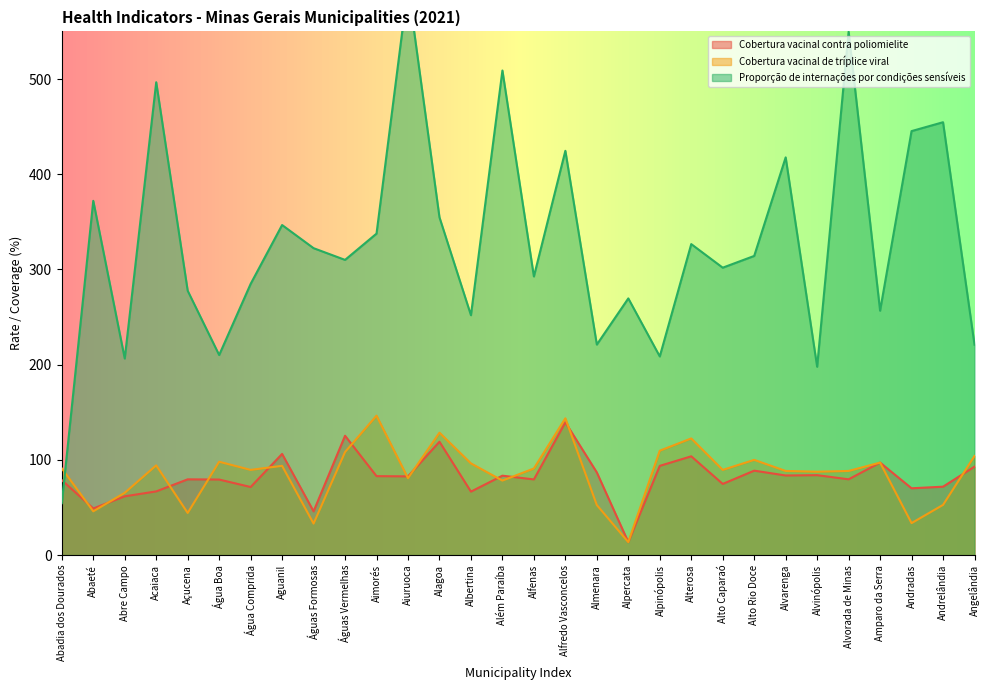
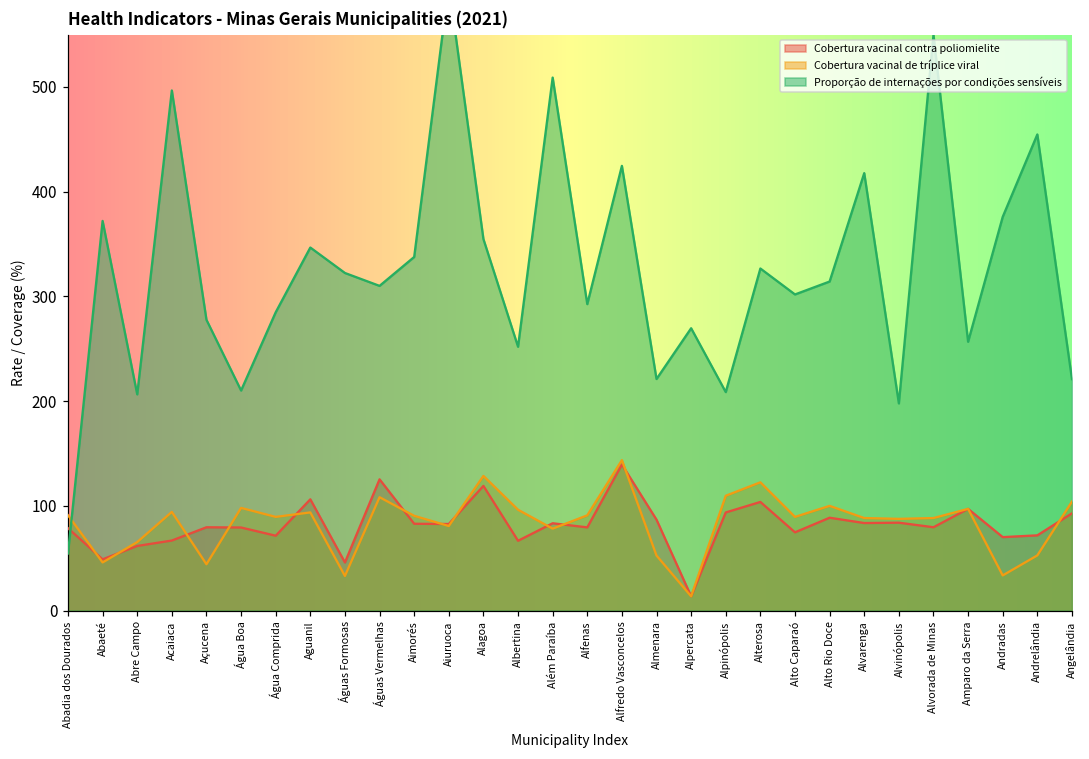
Cobertura vacinal de tríplice viral, Aimorés: 150 -> 90
Proporção de internações por condições sensíveis, Andradas: 450 -> 380
